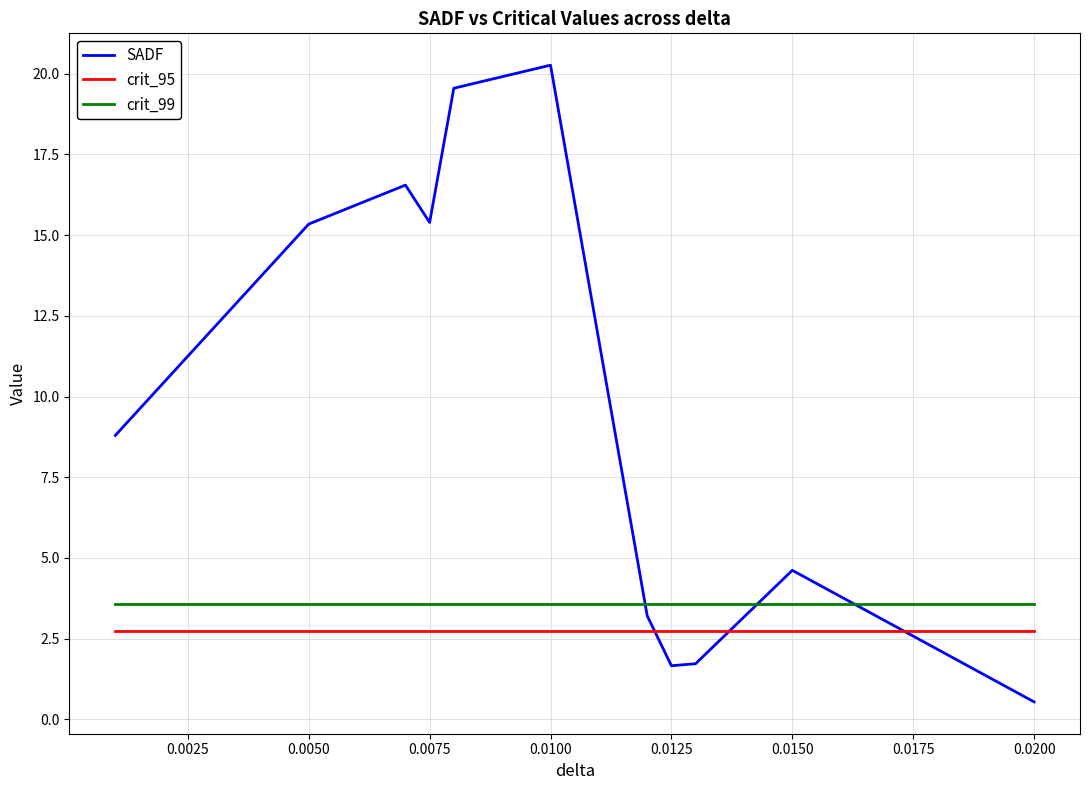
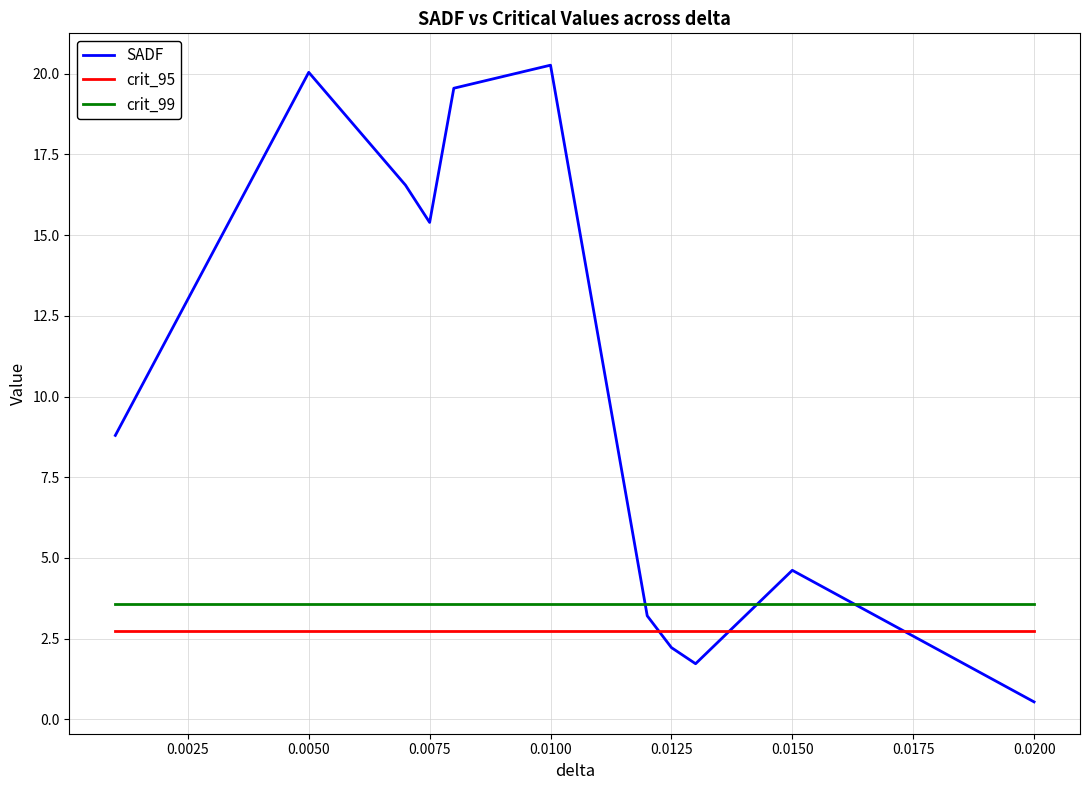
SADF, 0.0050: 15.3 -> 20.0
SADF, 0.0125: 1.7 -> 2.2
